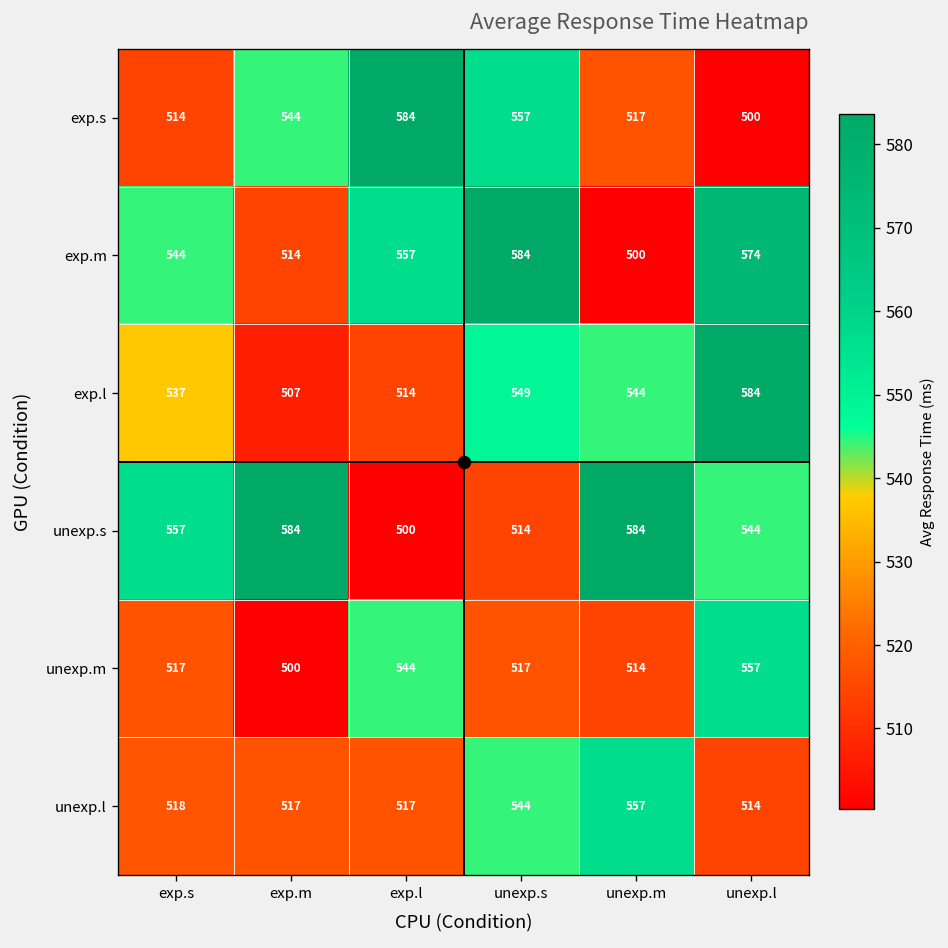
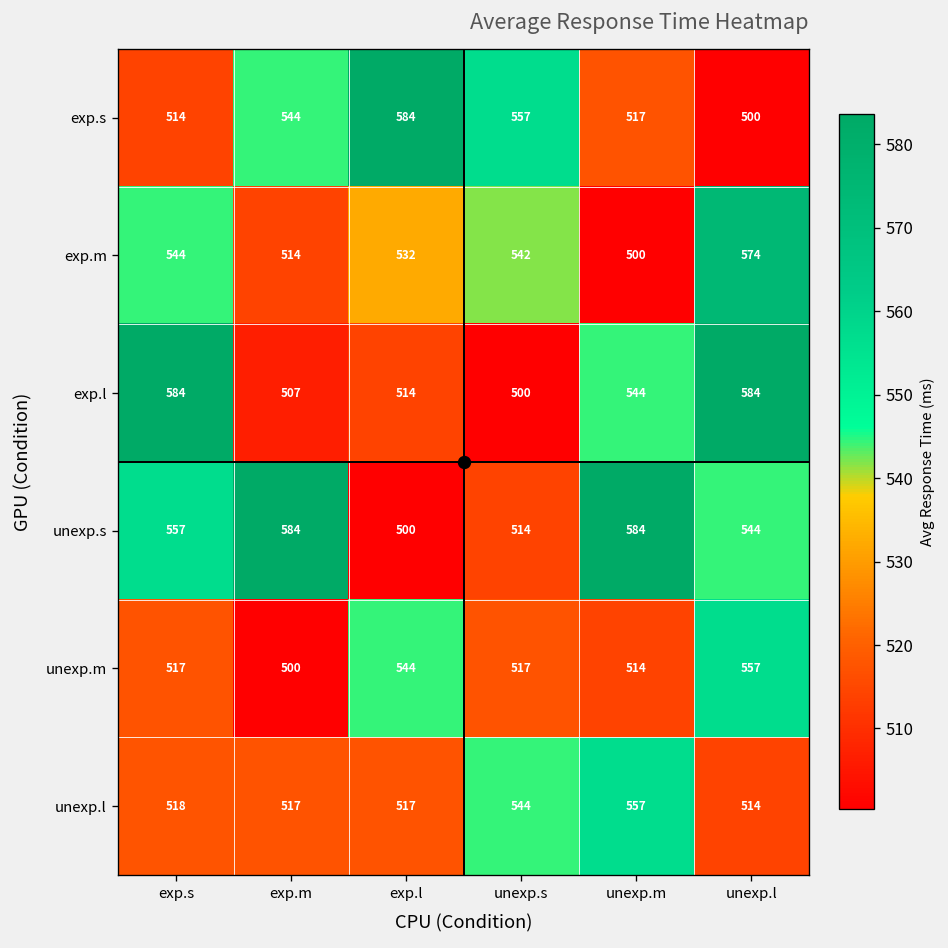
exp.m, exp.l: 557 -> 532
exp.m, unexp.s: 584 -> 542
exp.l, exp.s: 537 -> 584
exp.l, unexp.s: 549 -> 500
